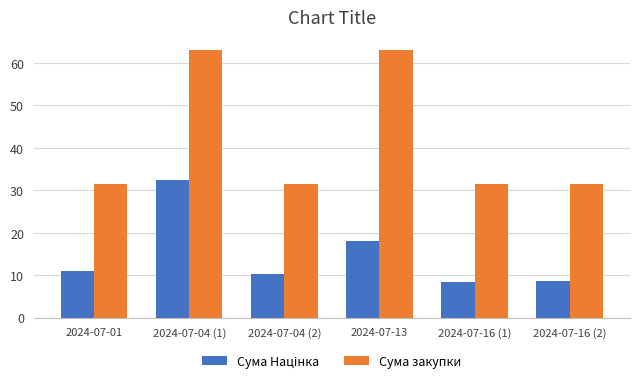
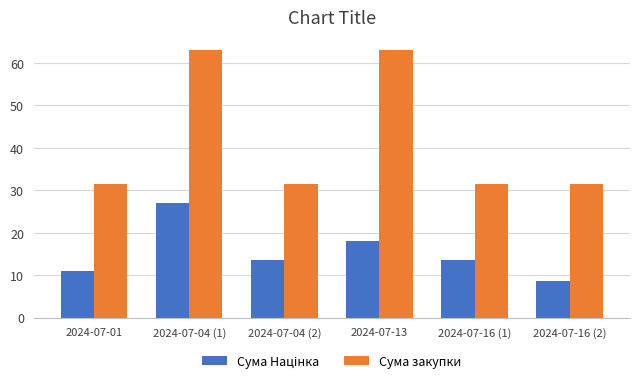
Сума Націнка, 2024-07-04 (1): 32 -> 27
Сума Націнка, 2024-07-04 (2): 10 -> 14
Сума Націнка, 2024-07-16 (1): 8 -> 14
